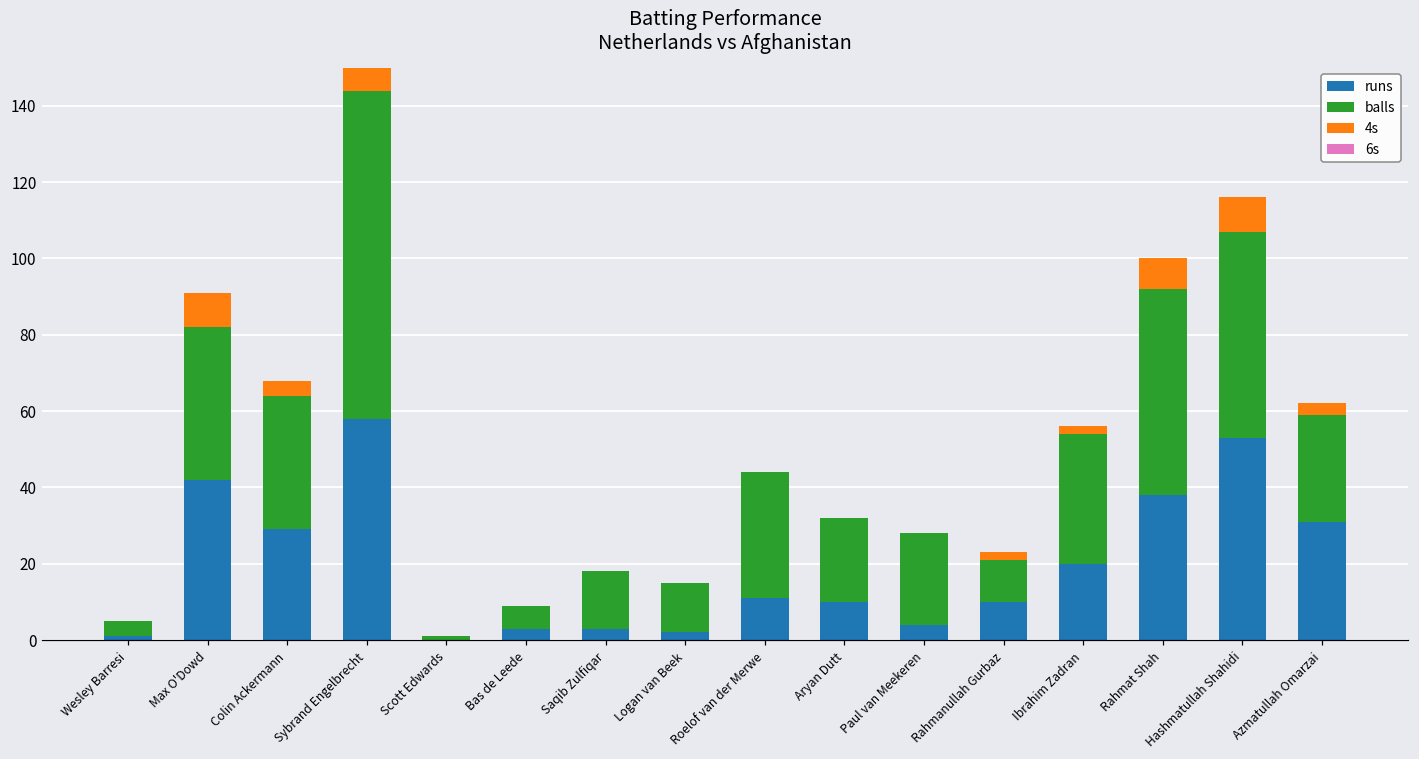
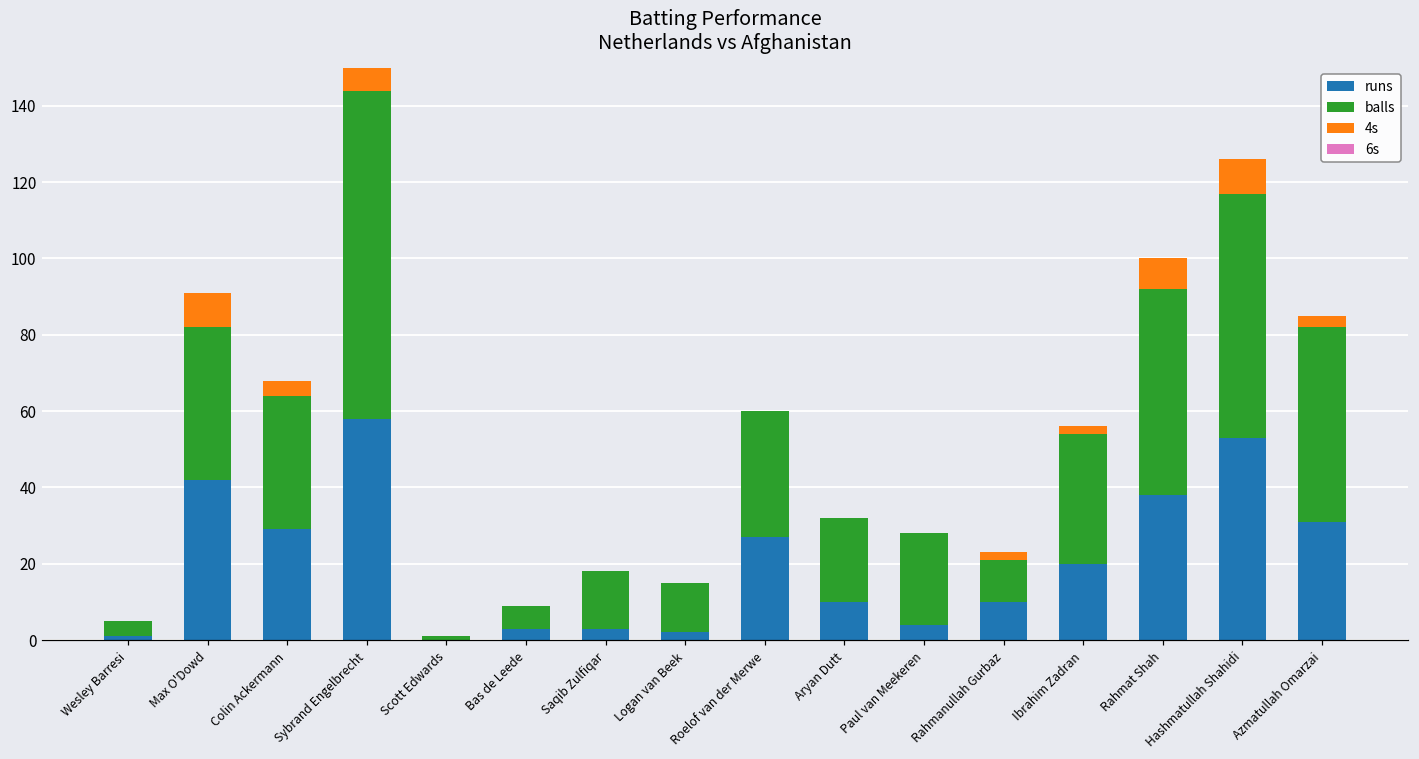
runs, Roelof van der Merwe: 11 -> 27
balls, Hashmatullah Shahidi: 54 -> 64
balls, Azmatullah Omarzai: 28 -> 51
